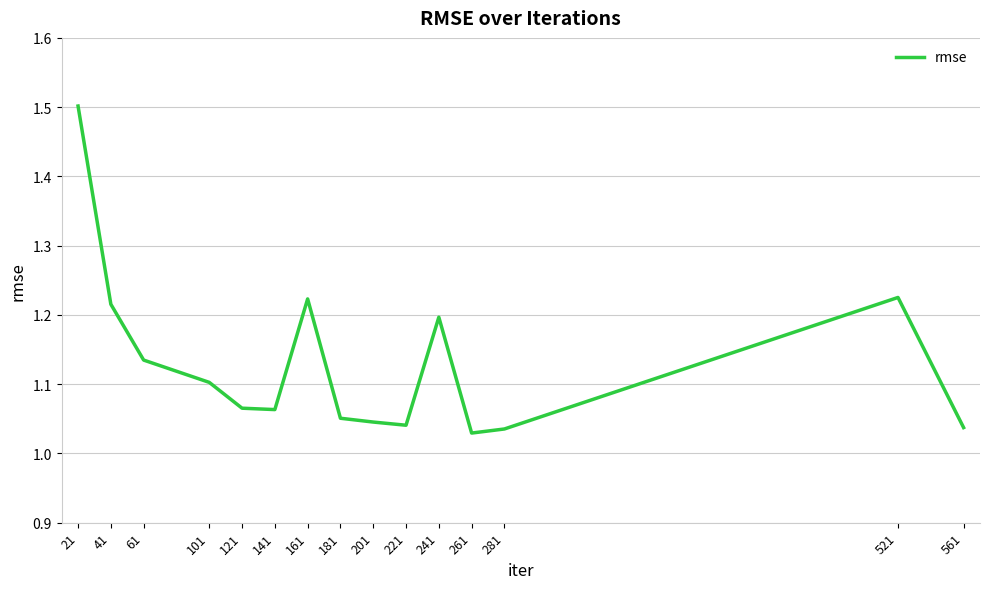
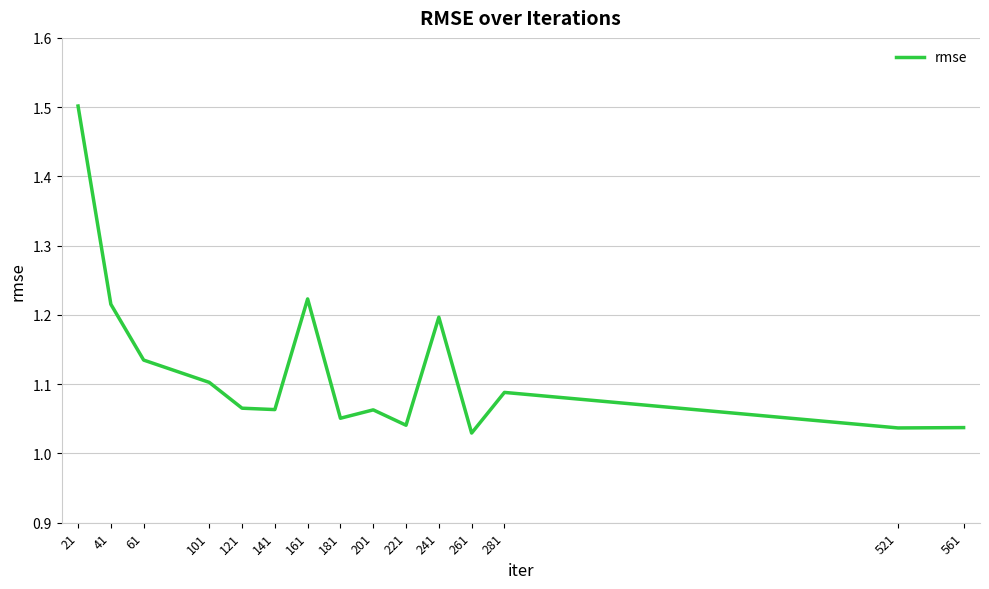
201: 1.05 -> 1.06
281: 1.04 -> 1.09
521: 1.23 -> 1.04
